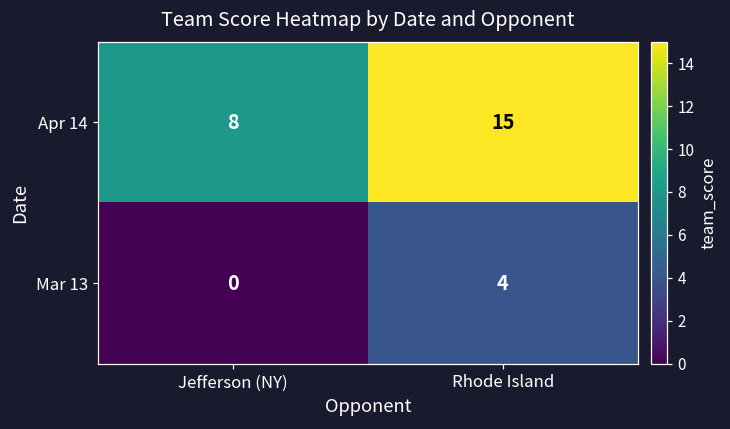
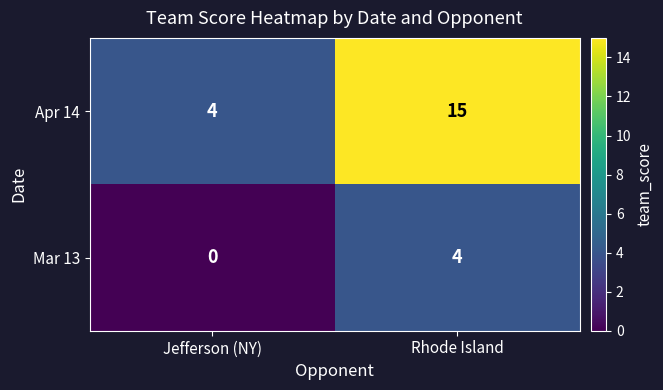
Apr 14, Jefferson (NY): 8 -> 4
